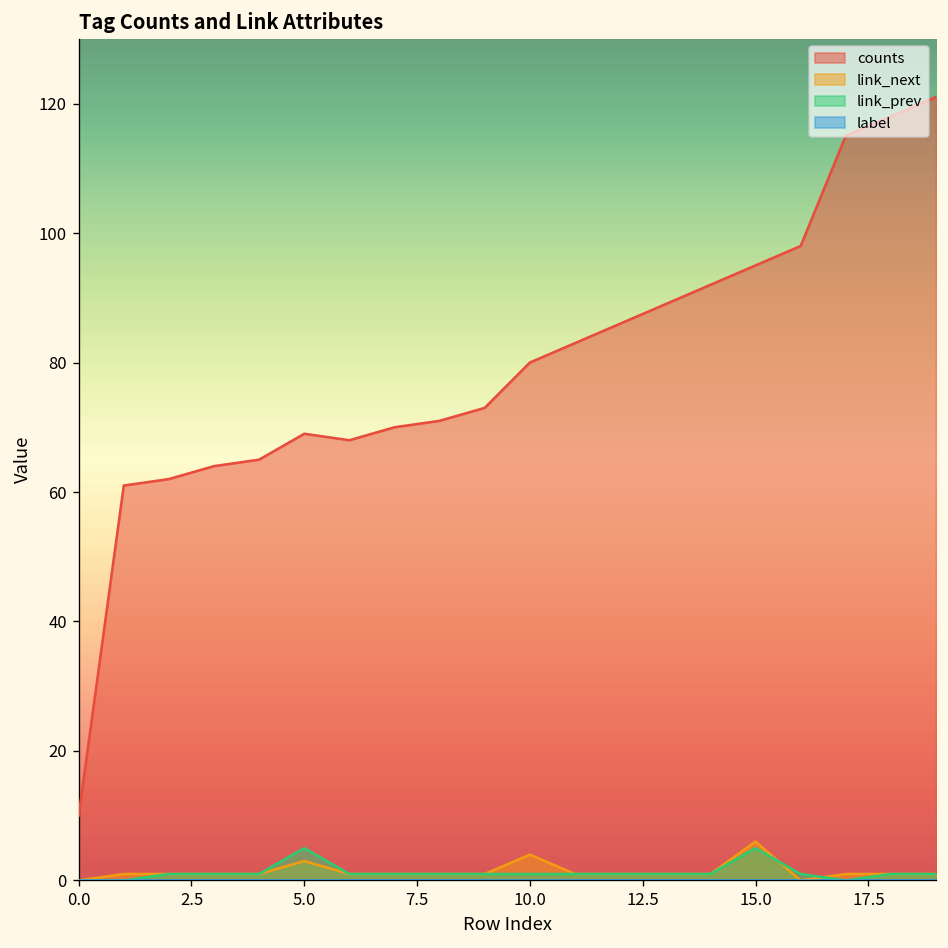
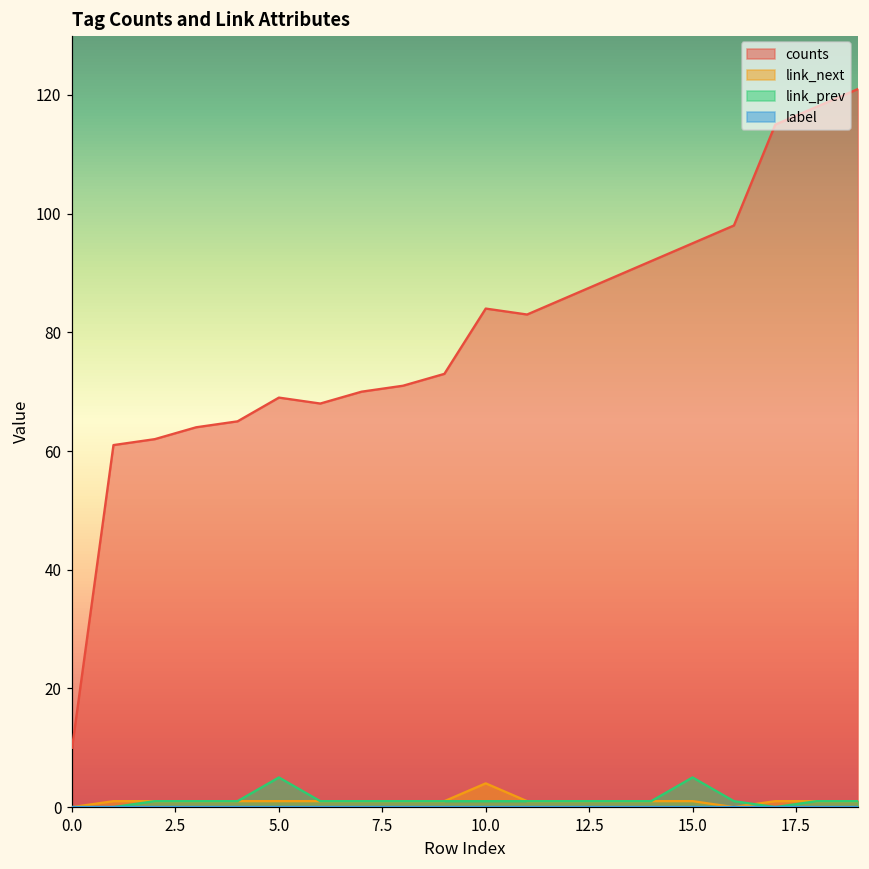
link_next, 5.0: 3 -> 1
counts, 10.0: 80 -> 84
link_next, 15.0: 6 -> 1
